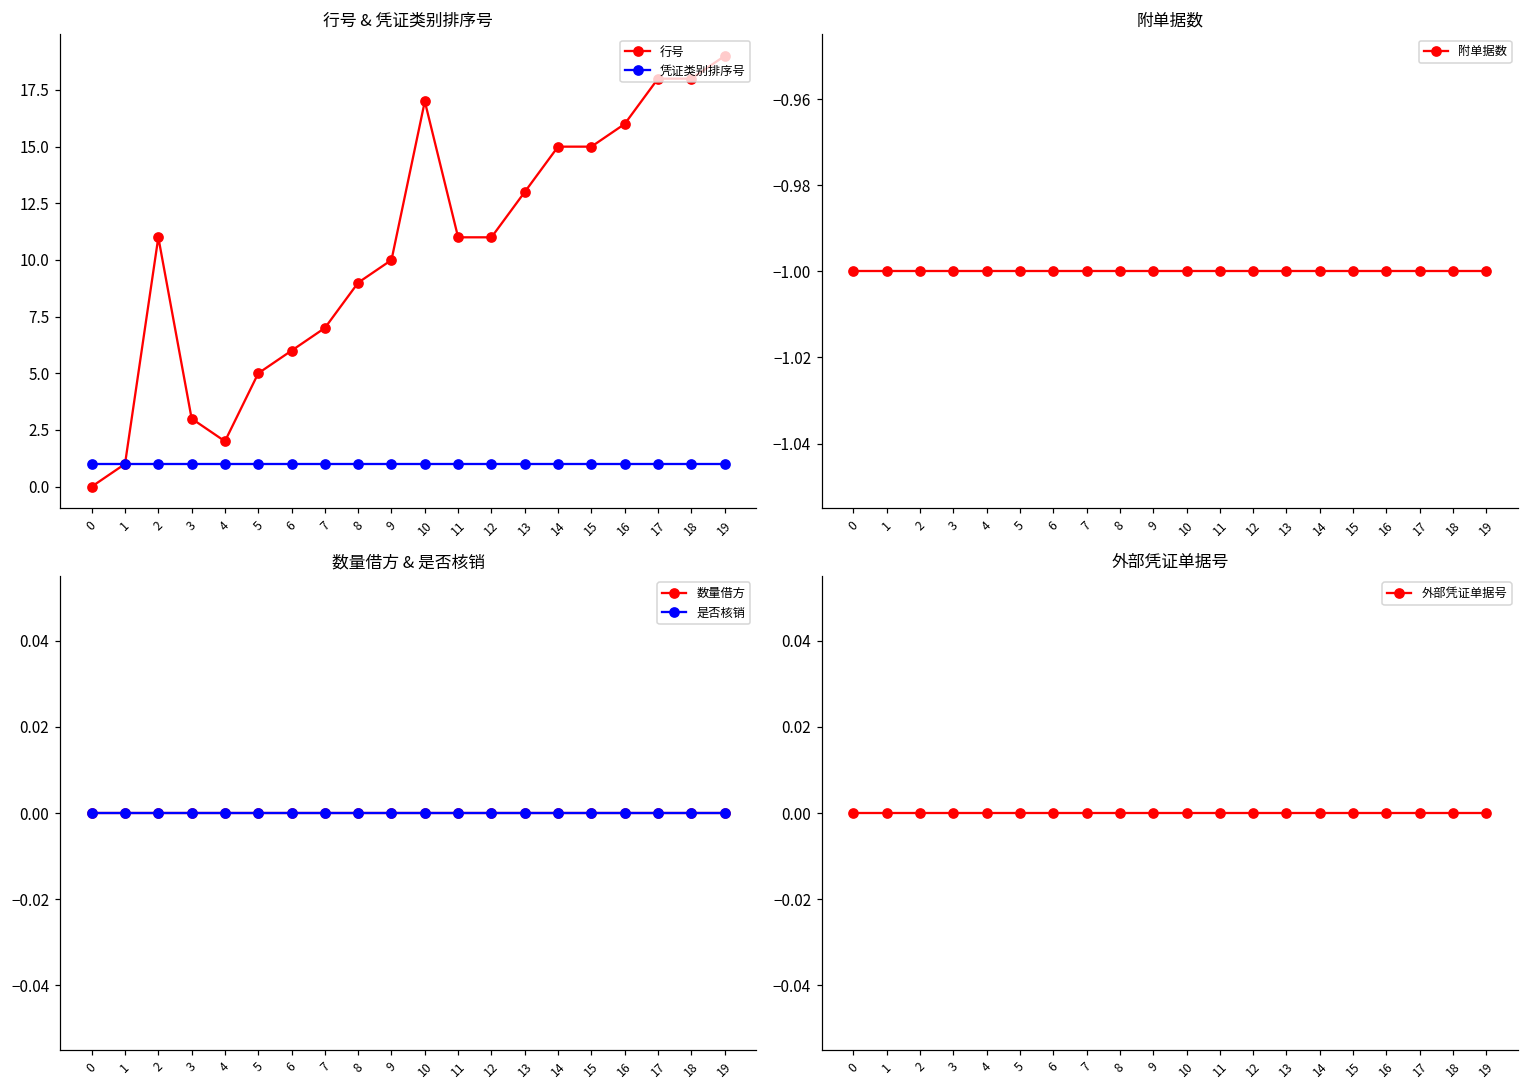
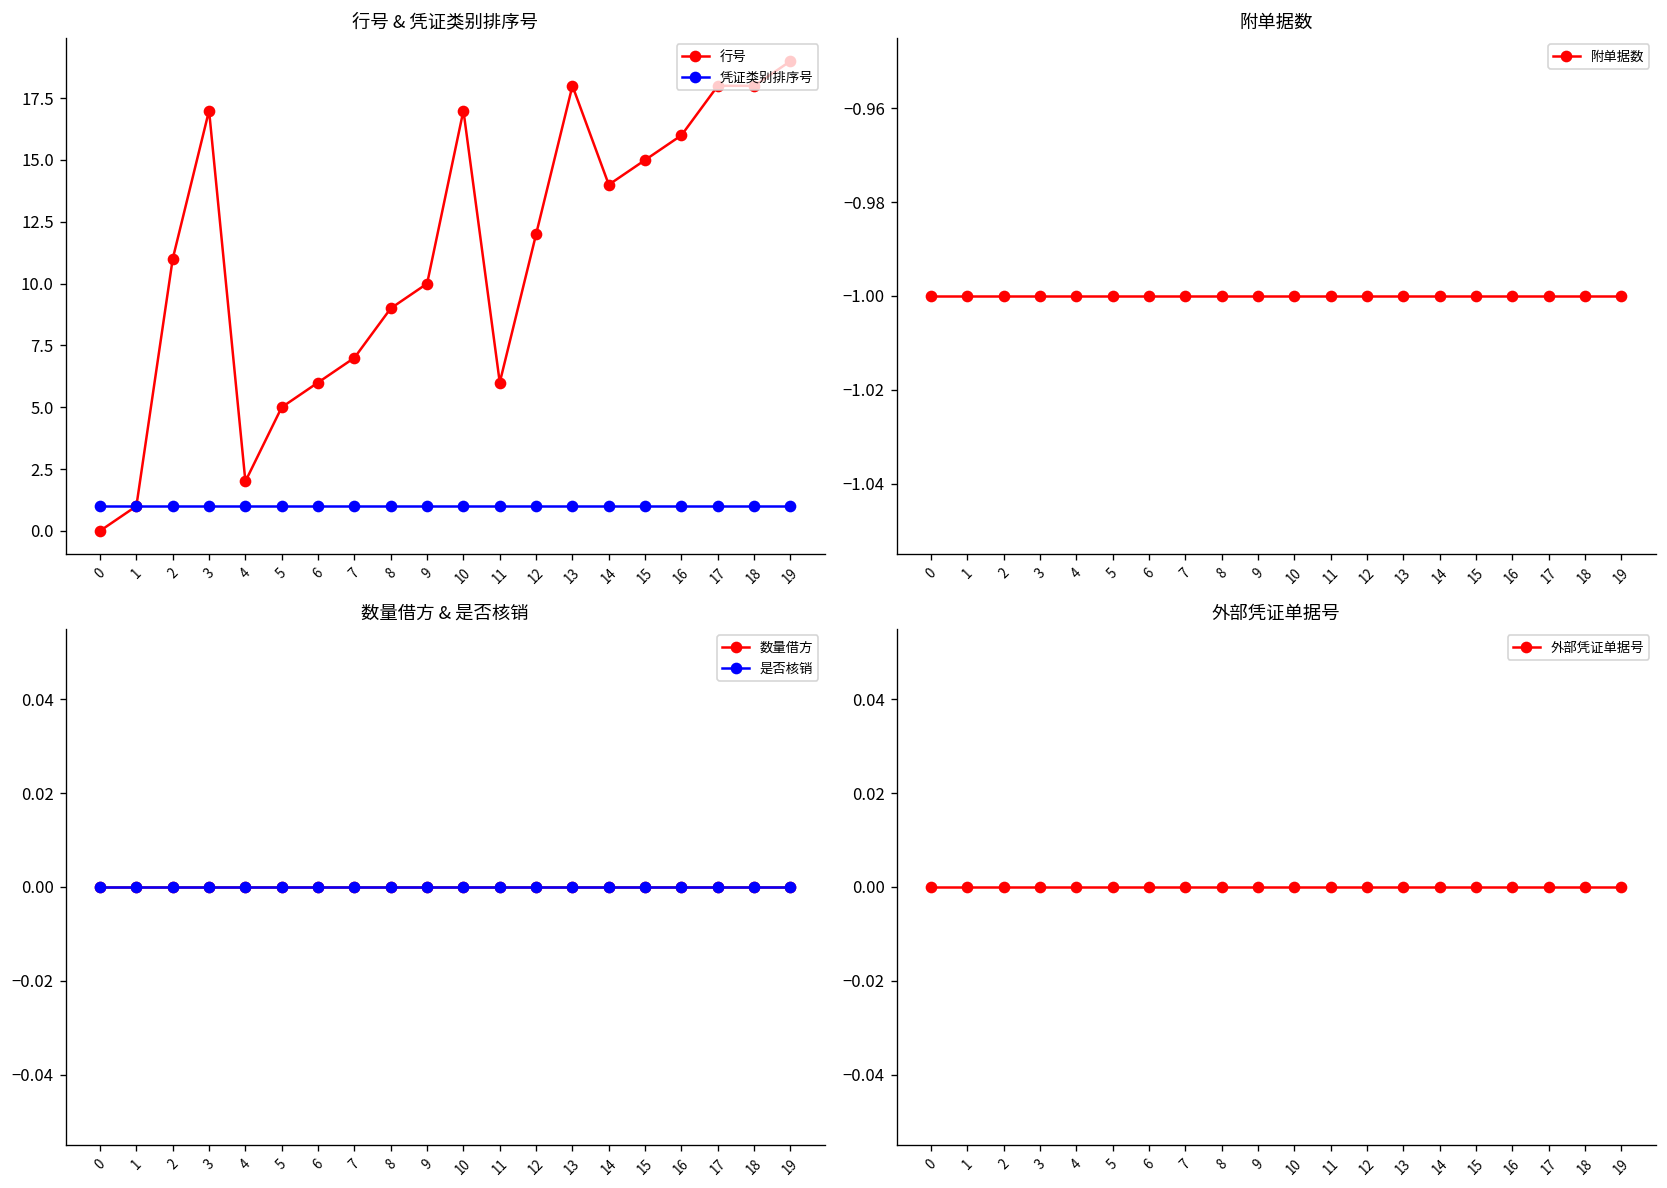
行号 & 凭证类别排序号, 行号, 3: 3 -> 17
行号 & 凭证类别排序号, 行号, 11: 11 -> 6
行号 & 凭证类别排序号, 行号, 12: 11 -> 12
行号 & 凭证类别排序号, 行号, 13: 13 -> 18
行号 & 凭证类别排序号, 行号, 14: 15 -> 14
